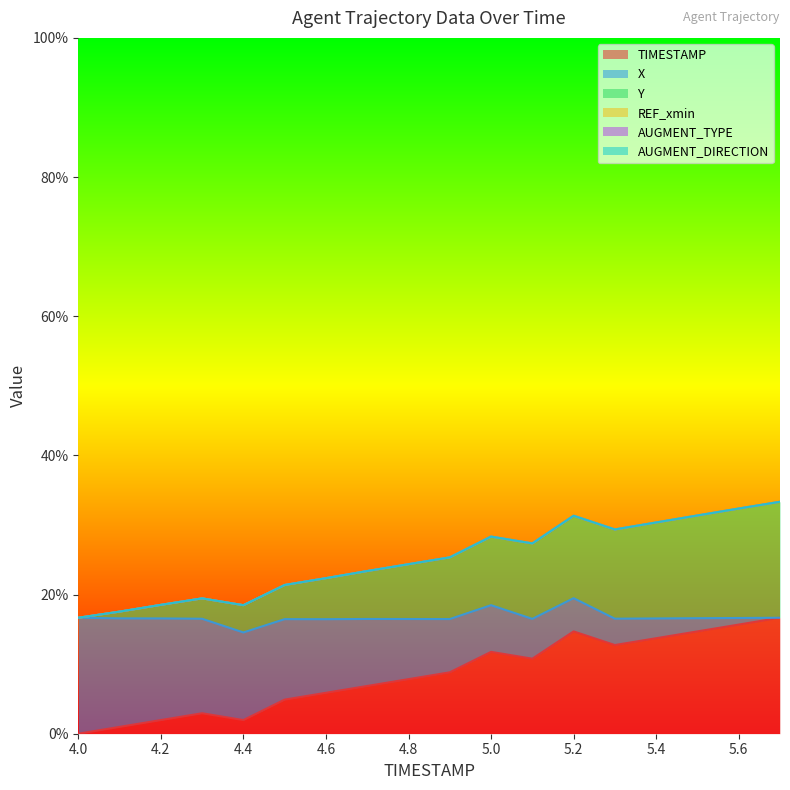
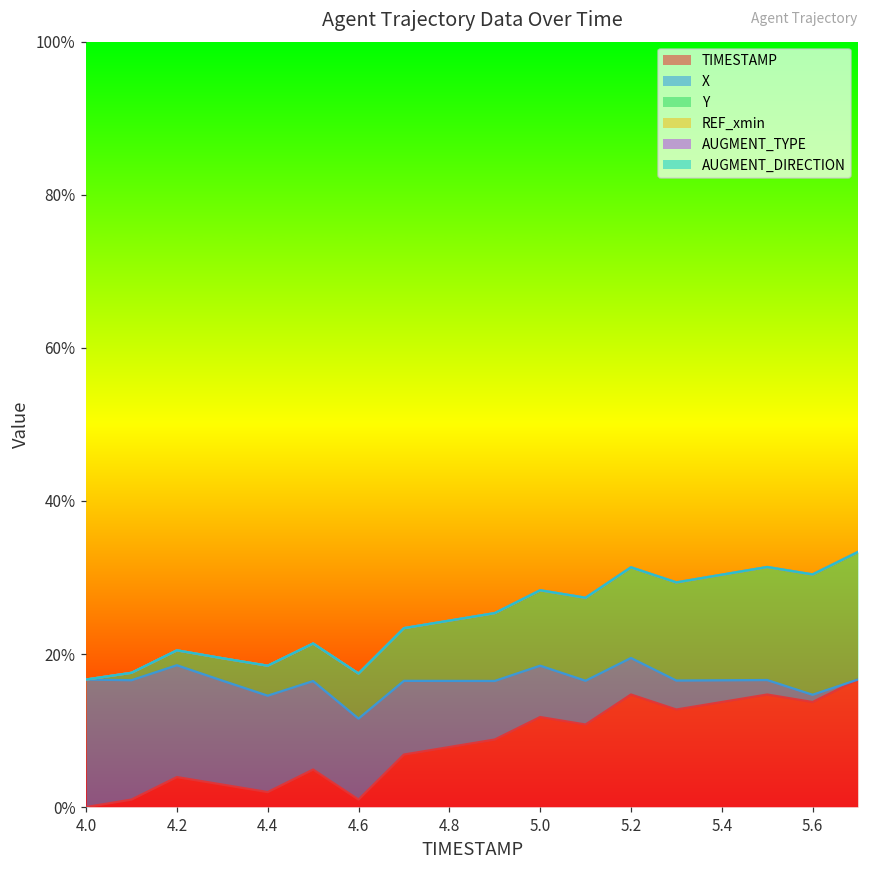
TIMESTAMP, 4.2: 2% -> 4%
TIMESTAMP, 4.6: 6% -> 1%
TIMESTAMP, 5.6: 16% -> 14%
